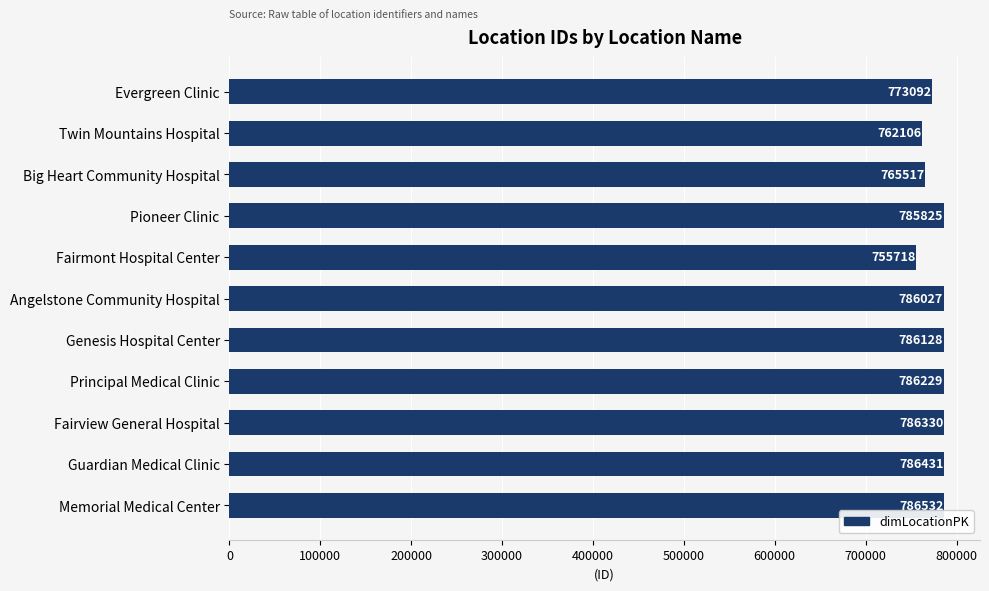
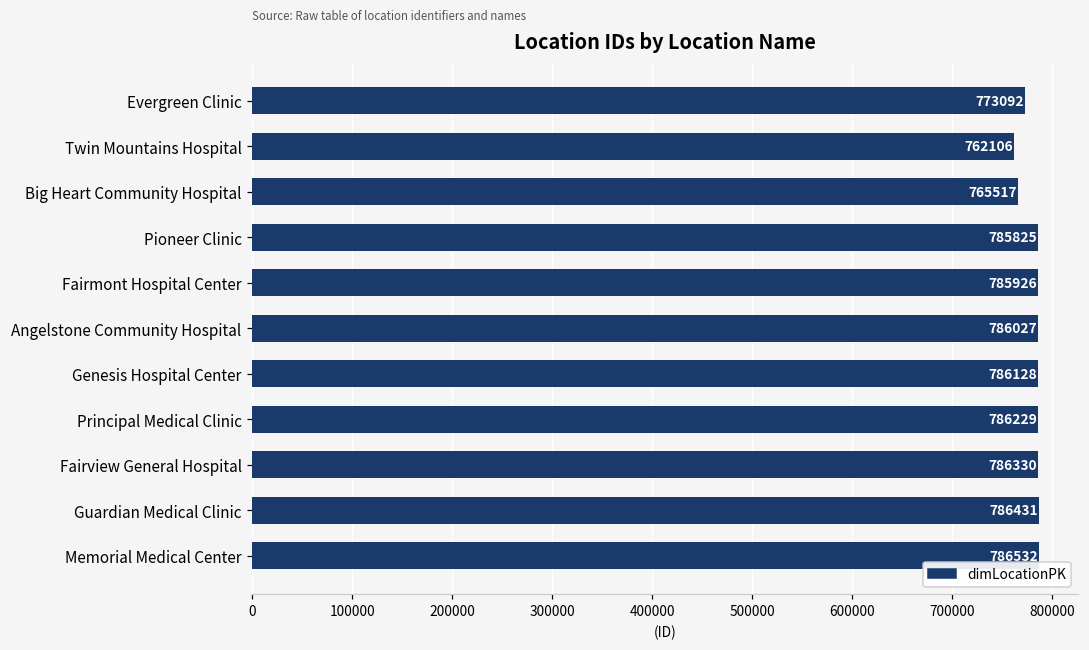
Fairmont Hospital Center: 755718 -> 785926
